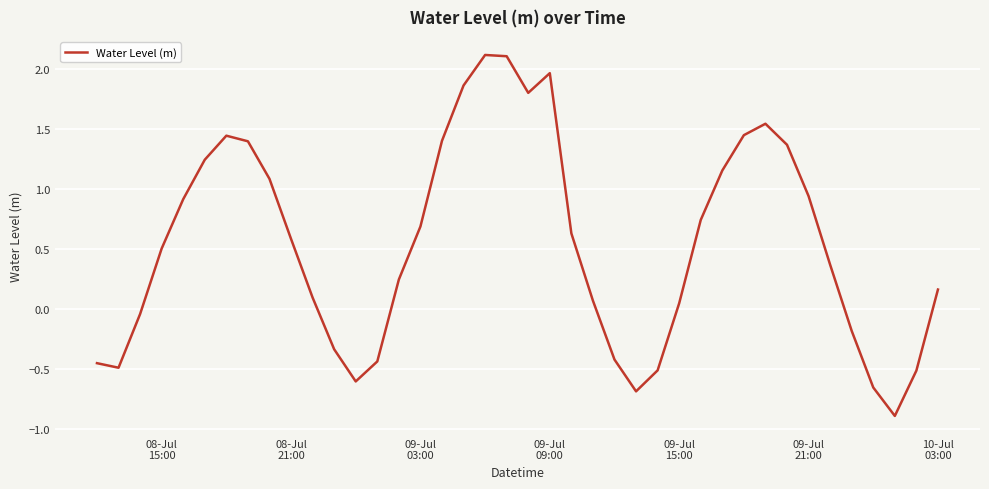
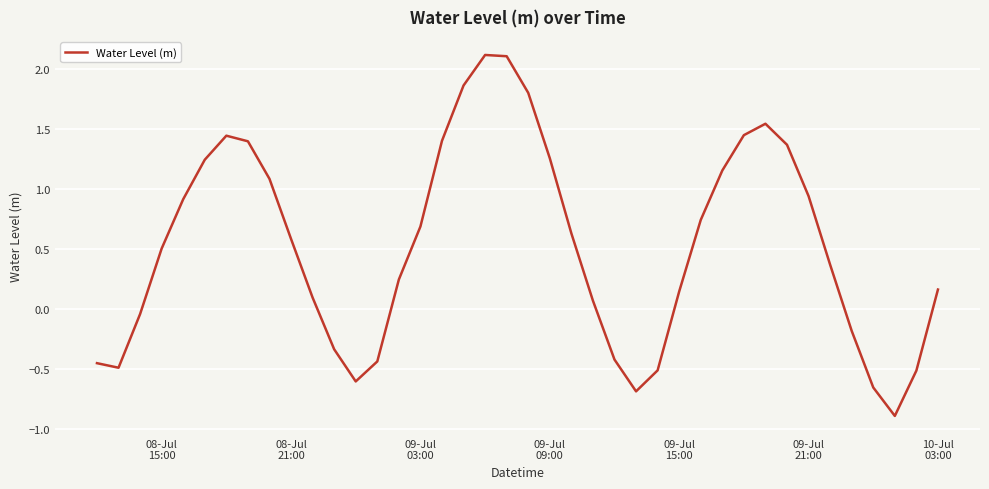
09-Jul 09:00: 1.97 -> 1.26
09-Jul 15:00: 0.05 -> 0.15
